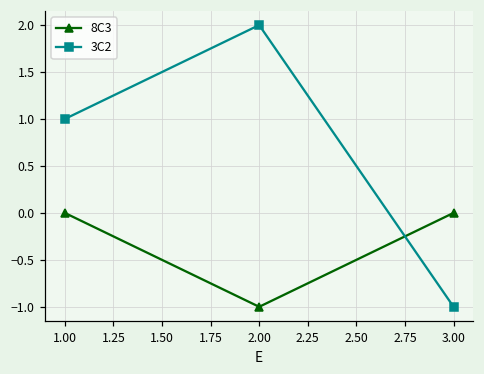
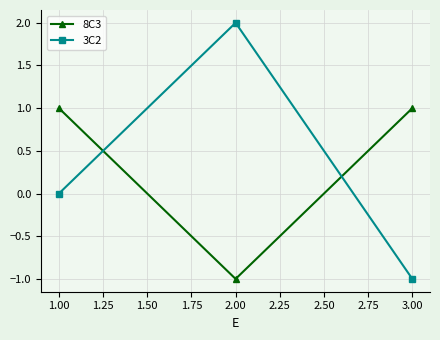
8C3, 1.00: 0 -> 1
3C2, 1.00: 1 -> 0
8C3, 3.00: 0 -> 1
